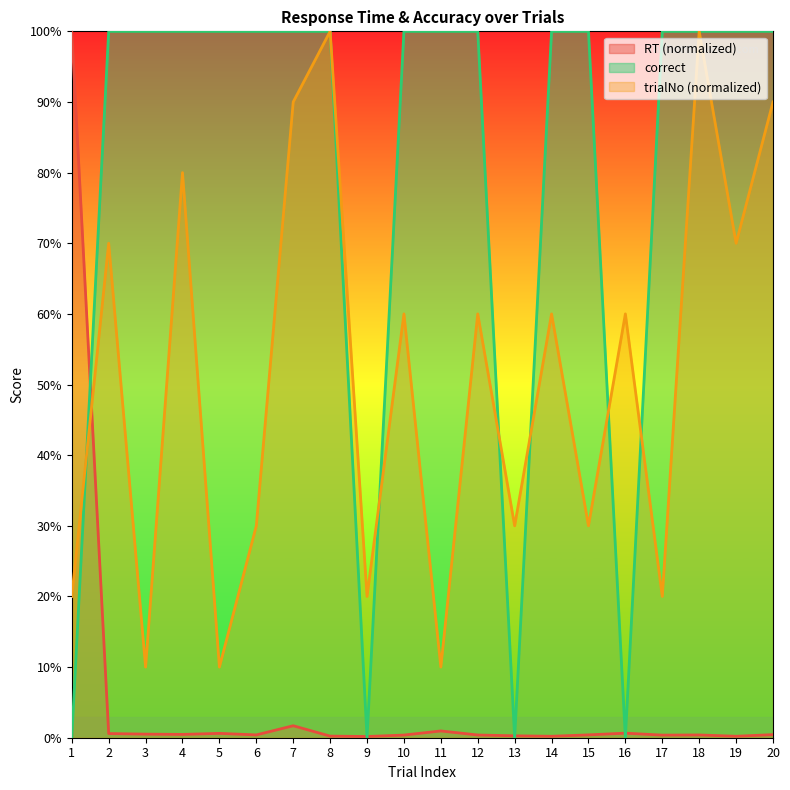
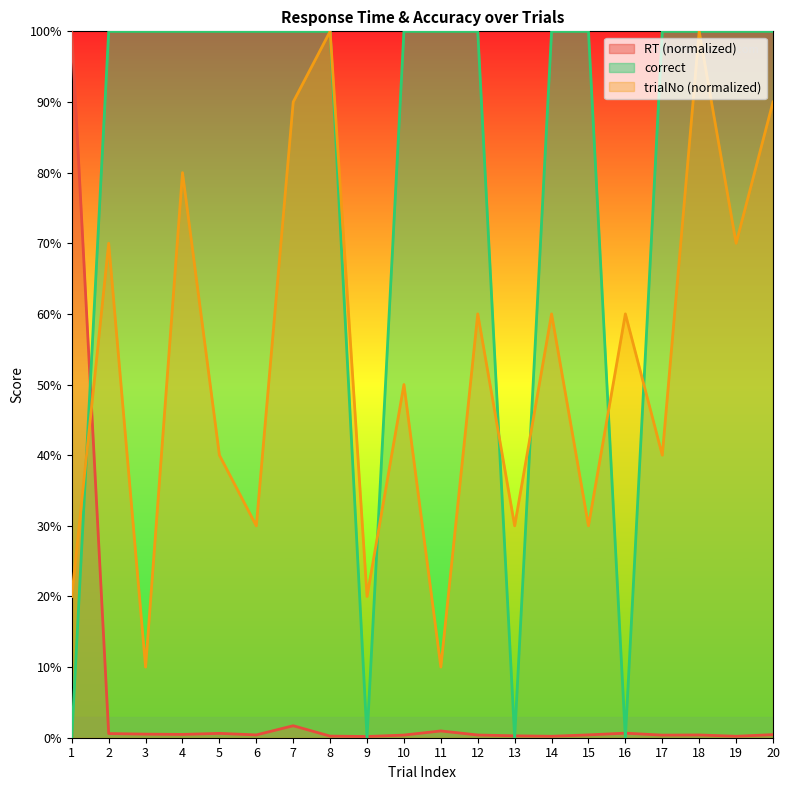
trialNo (normalized), 5: 10% -> 40%
trialNo (normalized), 10: 60% -> 50%
trialNo (normalized), 17: 20% -> 40%
